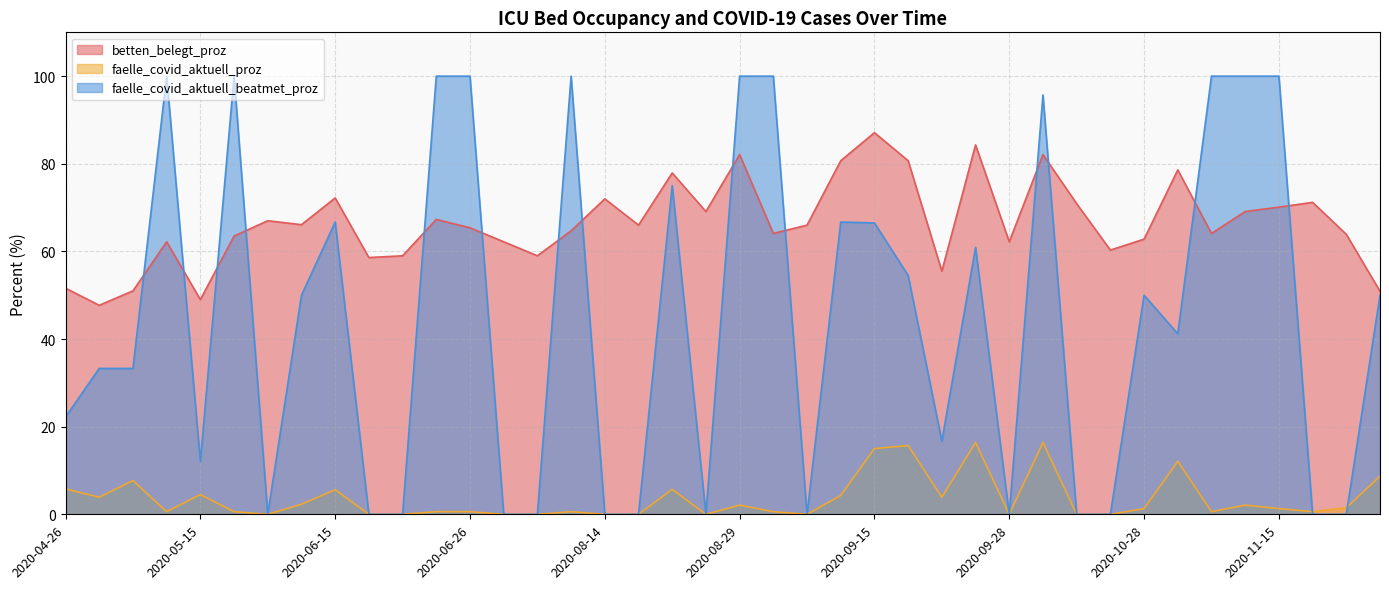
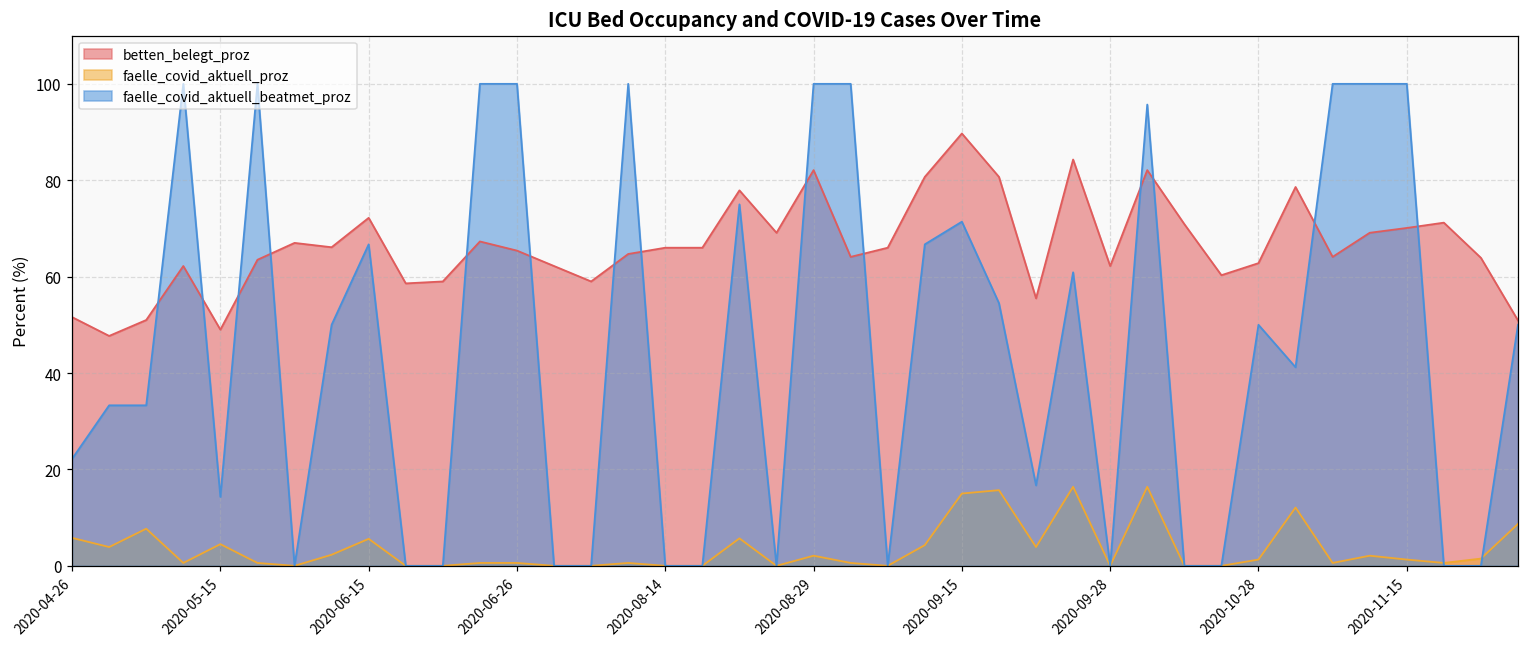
faelle_covid_aktuell_beatmet_proz, 2020-05-15: 12 -> 14
betten_belegt_proz, 2020-08-14: 72 -> 66
betten_belegt_proz, 2020-09-15: 87 -> 90
faelle_covid_aktuell_beatmet_proz, 2020-09-15: 67 -> 71
